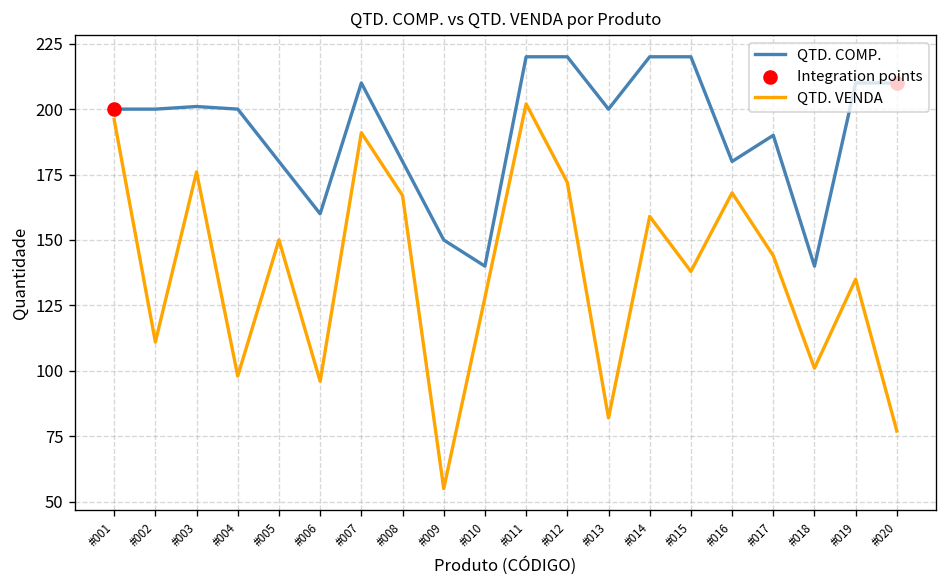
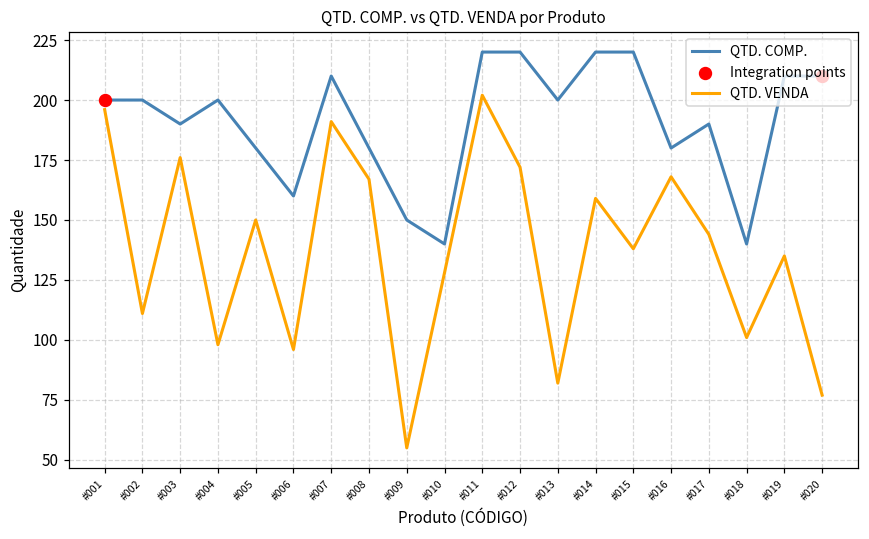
QTD. COMP., #003: 201 -> 190
